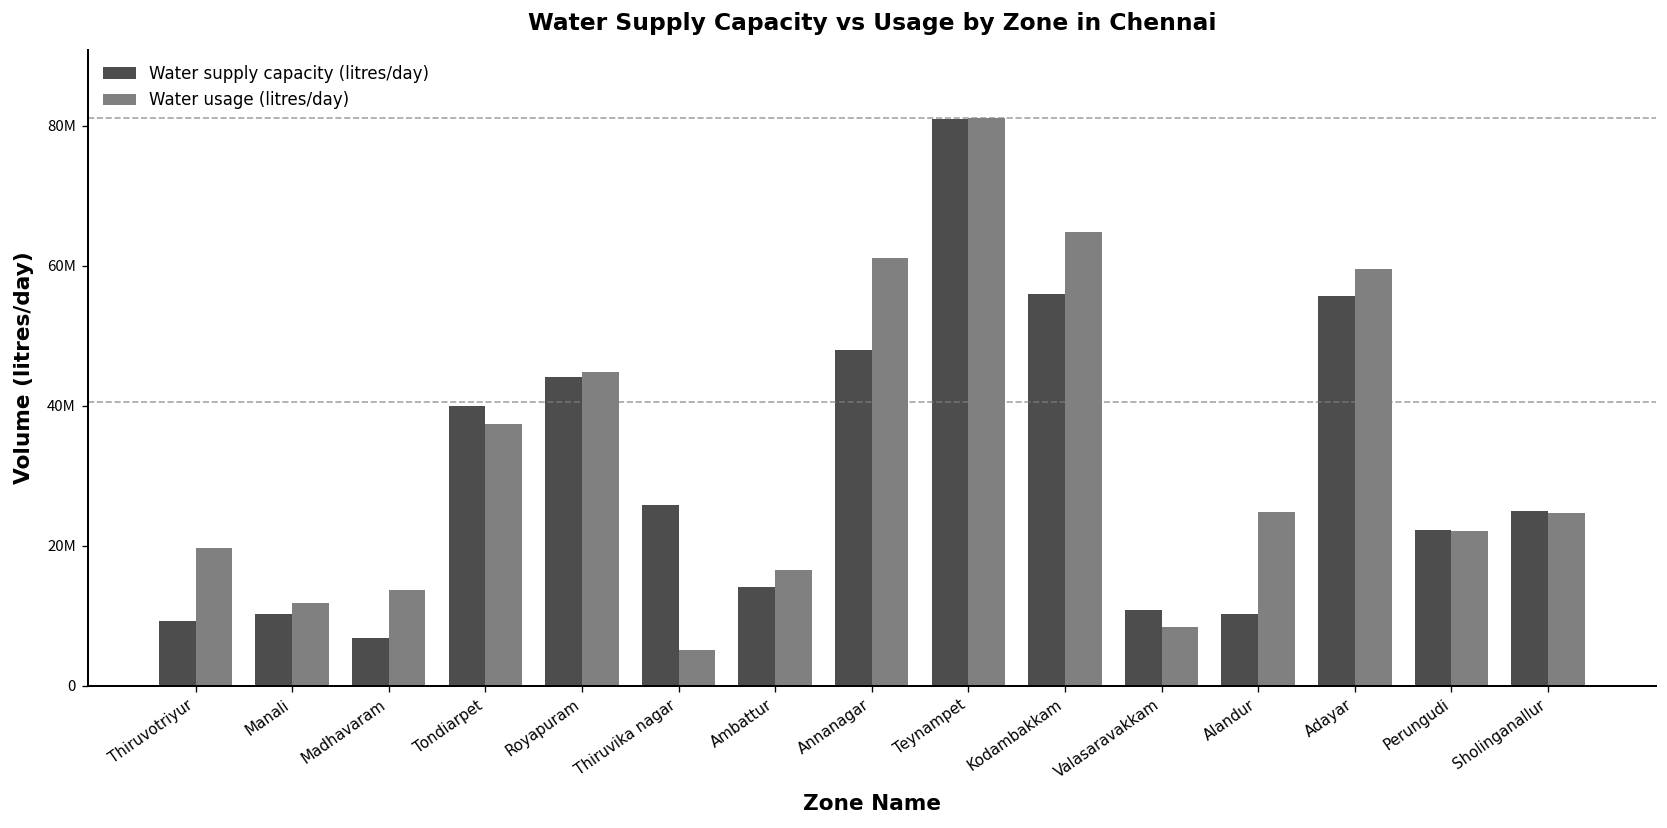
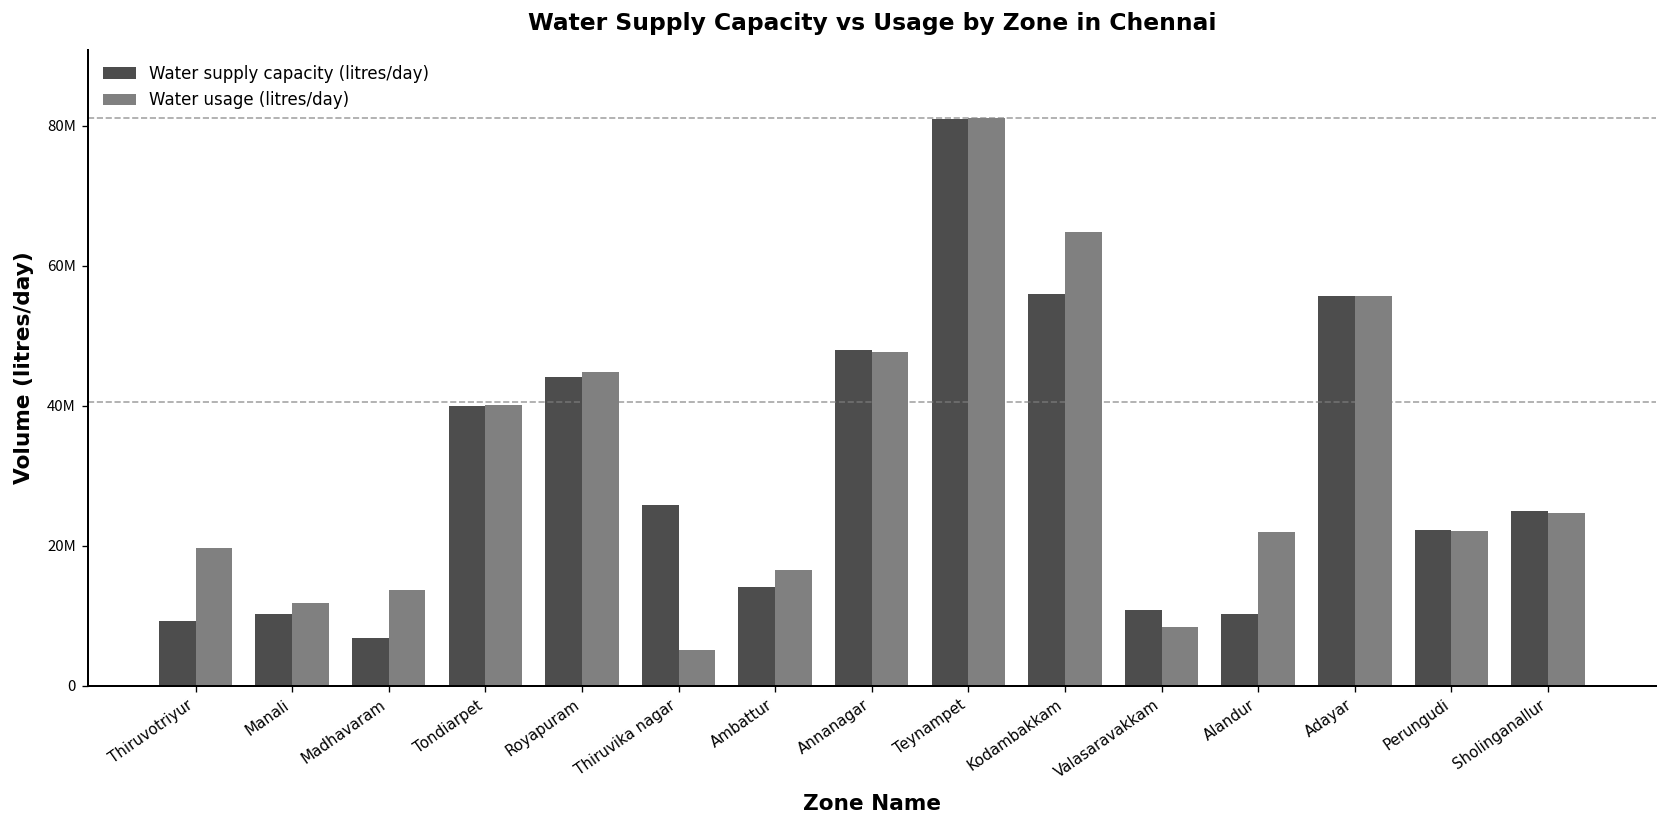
Water usage (litres/day), Tondiarpet: 37000000 -> 40000000
Water usage (litres/day), Annanagar: 61000000 -> 48000000
Water usage (litres/day), Alandur: 25000000 -> 22000000
Water usage (litres/day), Adayar: 59000000 -> 56000000
